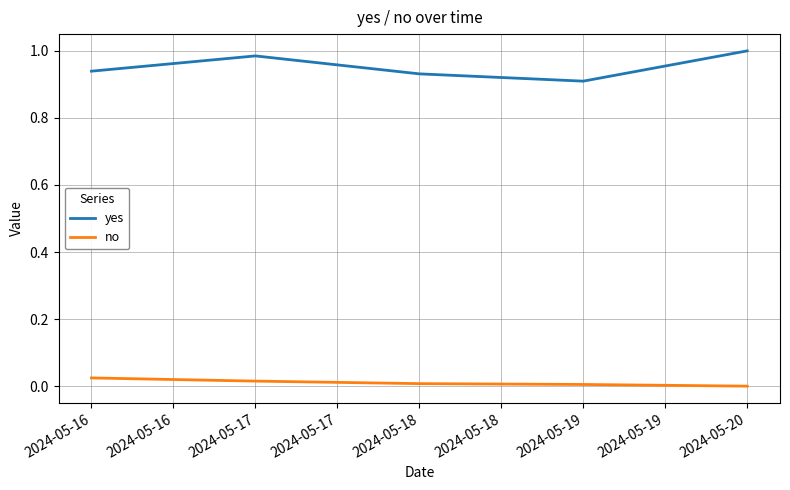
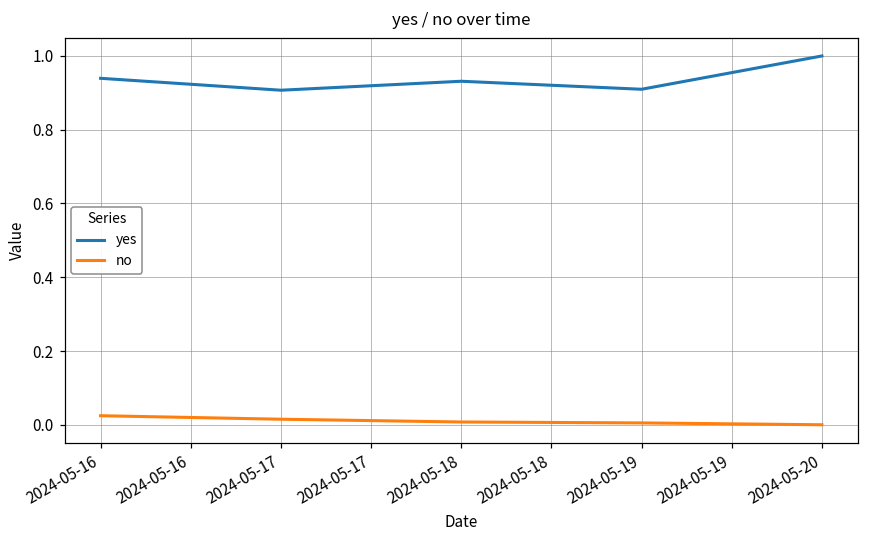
yes, 2024-05-17: 0.98 -> 0.91
